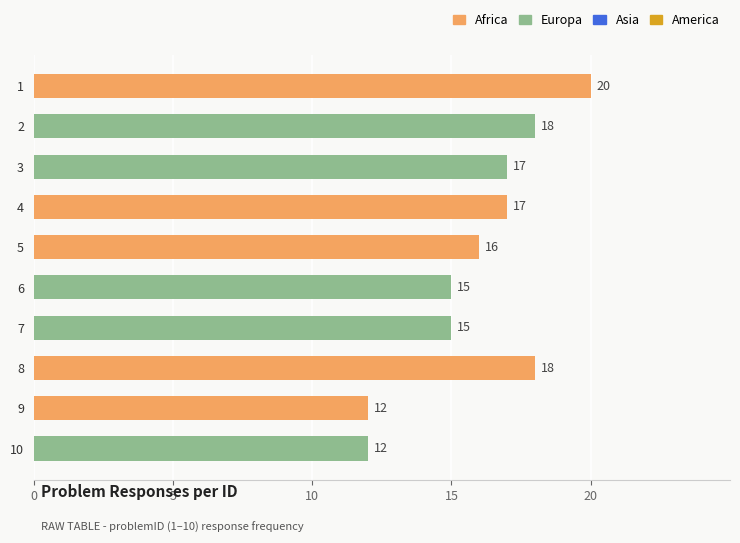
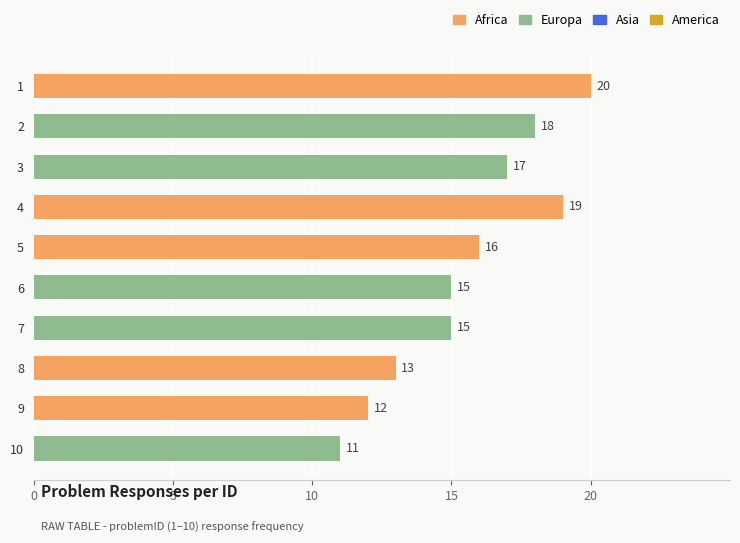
4: 17 -> 19
8: 18 -> 13
10: 12 -> 11
